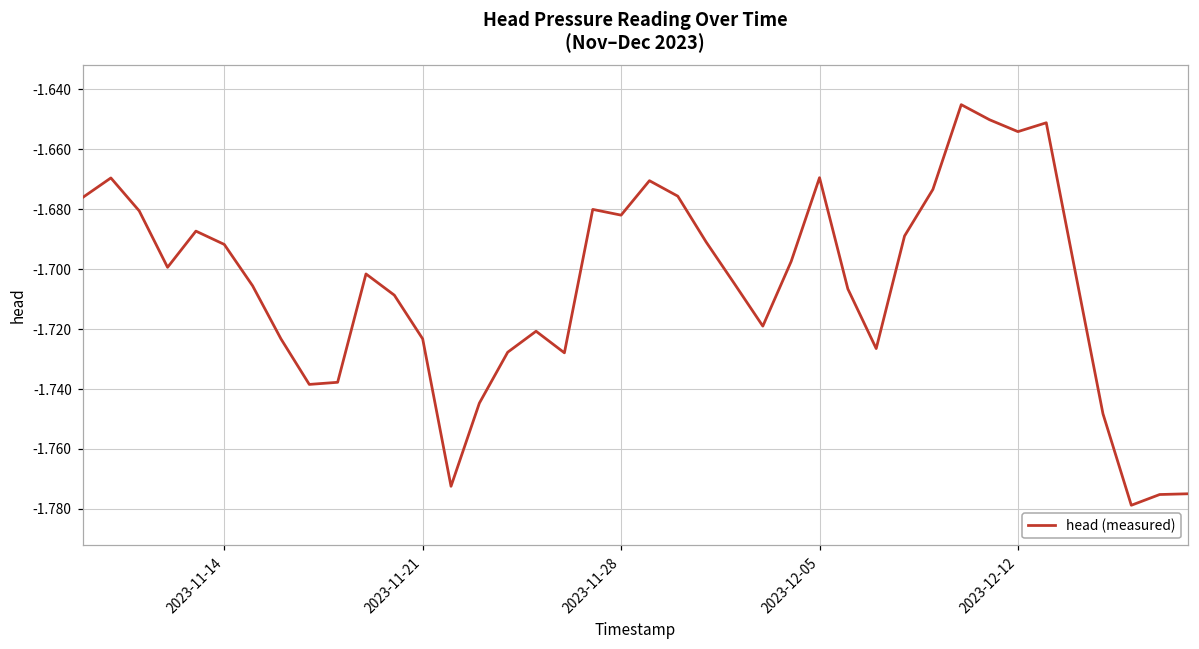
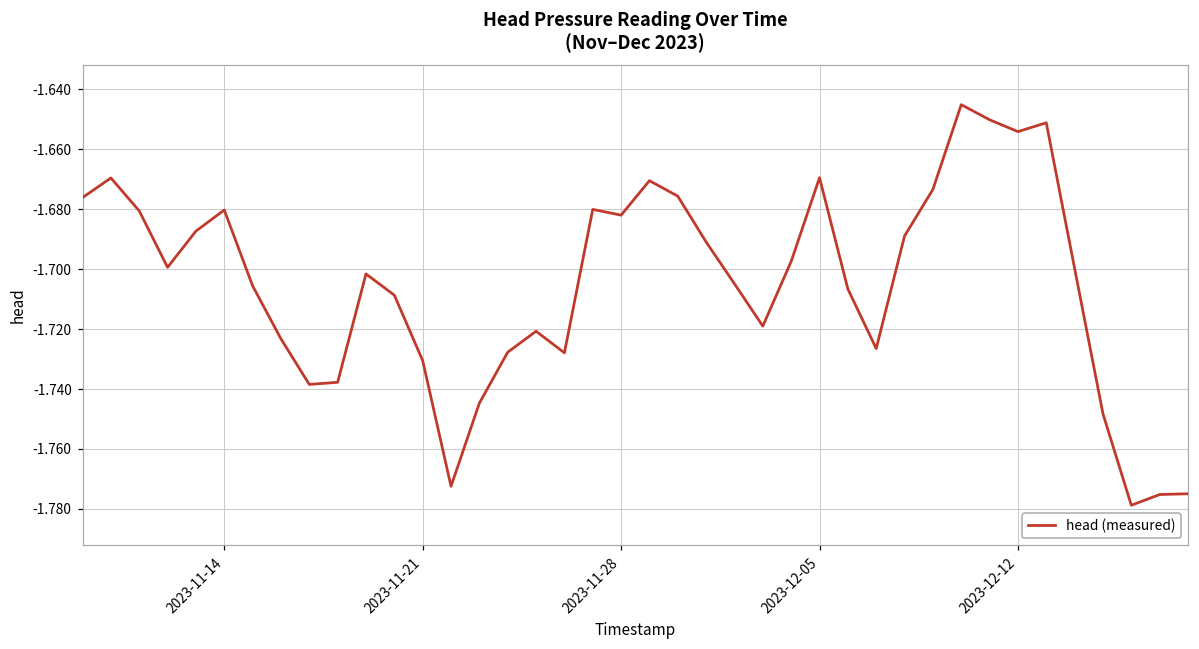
2023-11-14: -1.692 -> -1.680
2023-11-21: -1.723 -> -1.731
